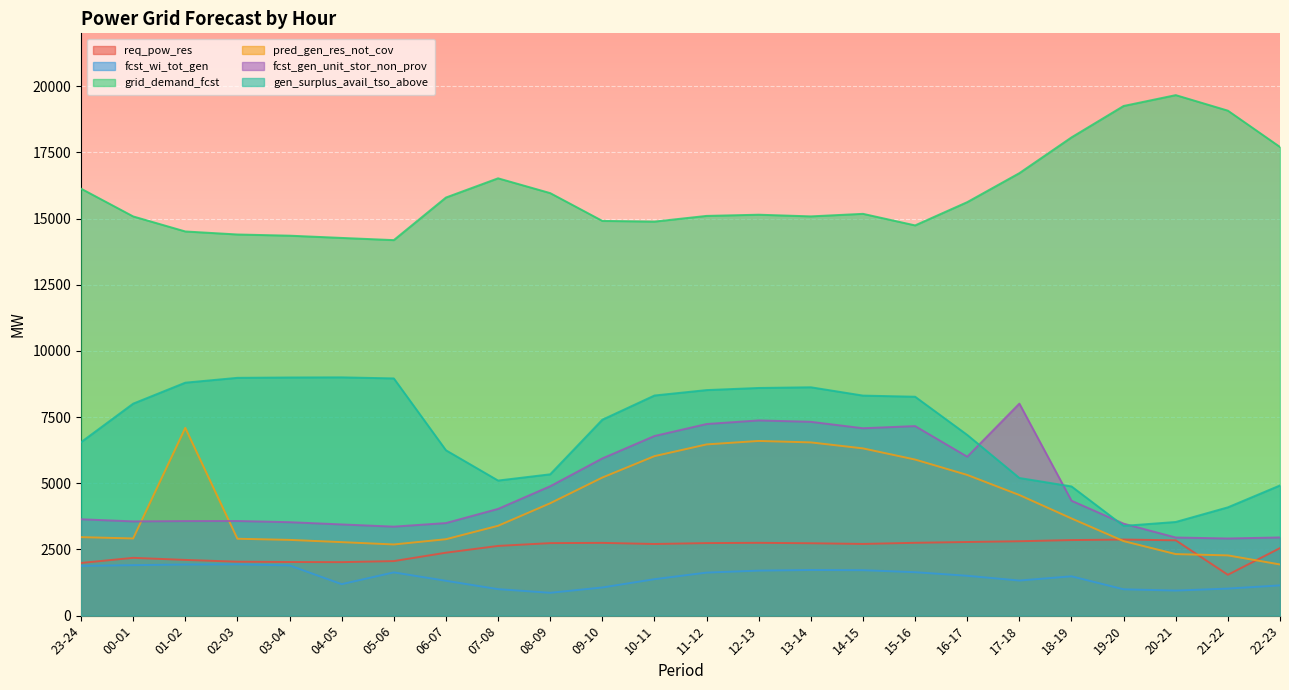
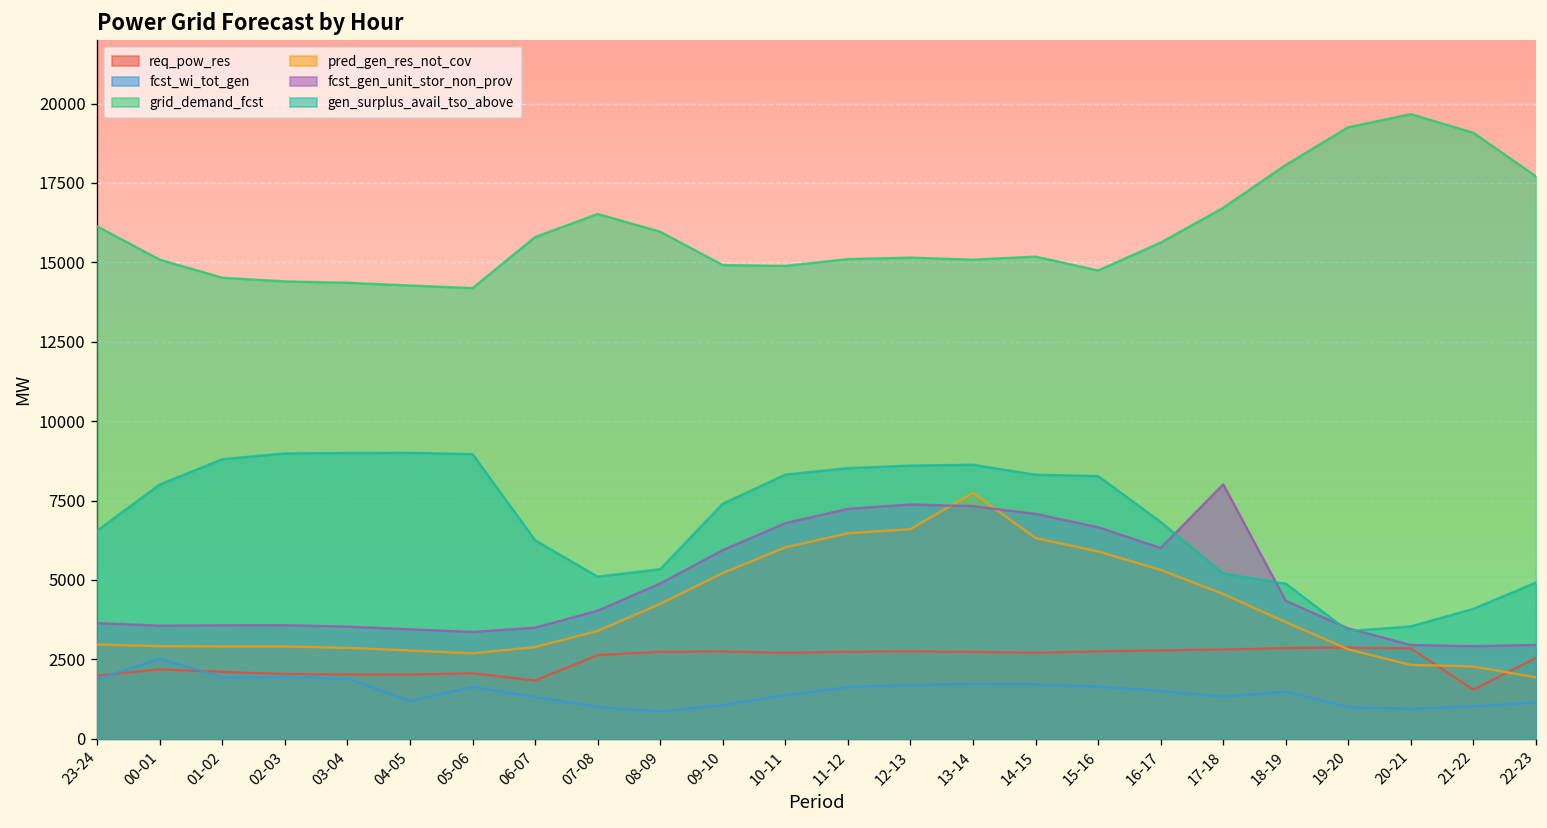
fcst_wi_tot_gen, 00-01: 1900 -> 2500
pred_gen_res_not_cov, 01-02: 7100 -> 2900
req_pow_res, 06-07: 2400 -> 1800
pred_gen_res_not_cov, 13-14: 6500 -> 7700
fcst_gen_unit_stor_non_prov, 15-16: 7200 -> 6700
